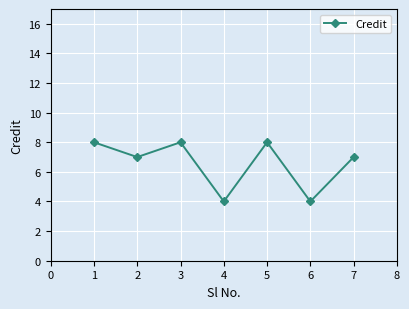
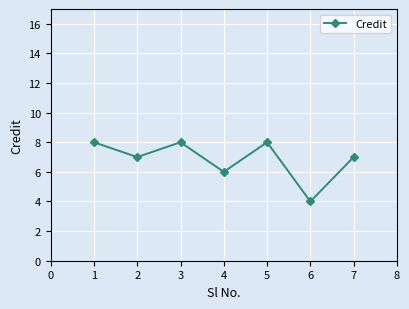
4: 4 -> 6
